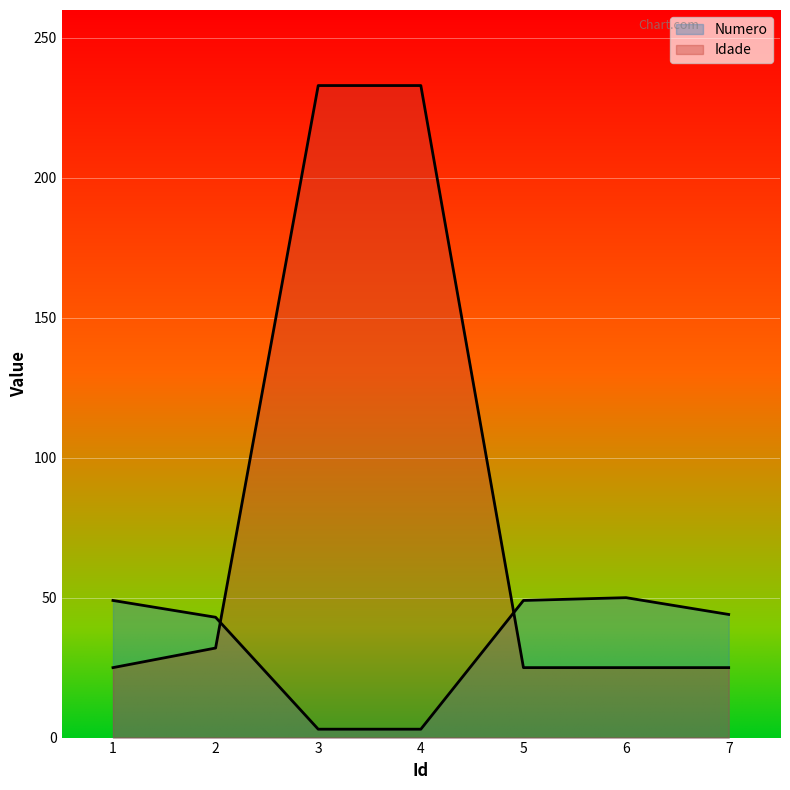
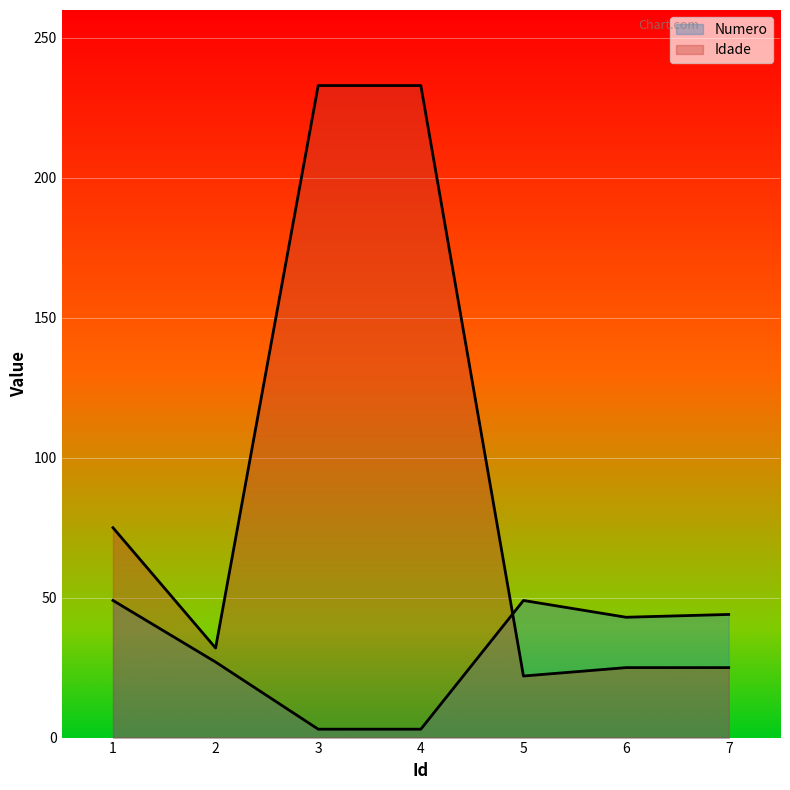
Idade, 1: 25 -> 75
Numero, 2: 43 -> 27
Idade, 5: 25 -> 22
Numero, 6: 50 -> 43
